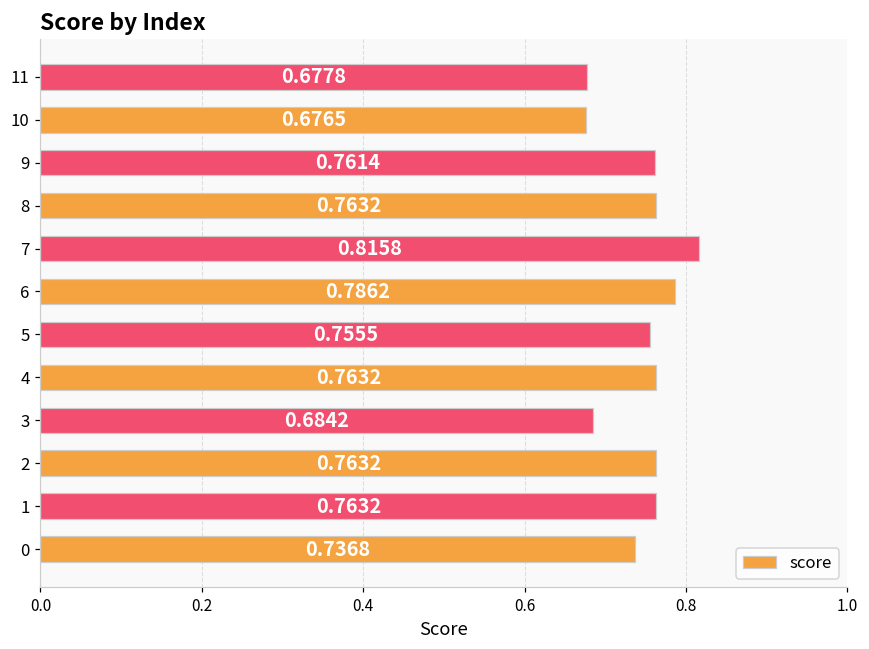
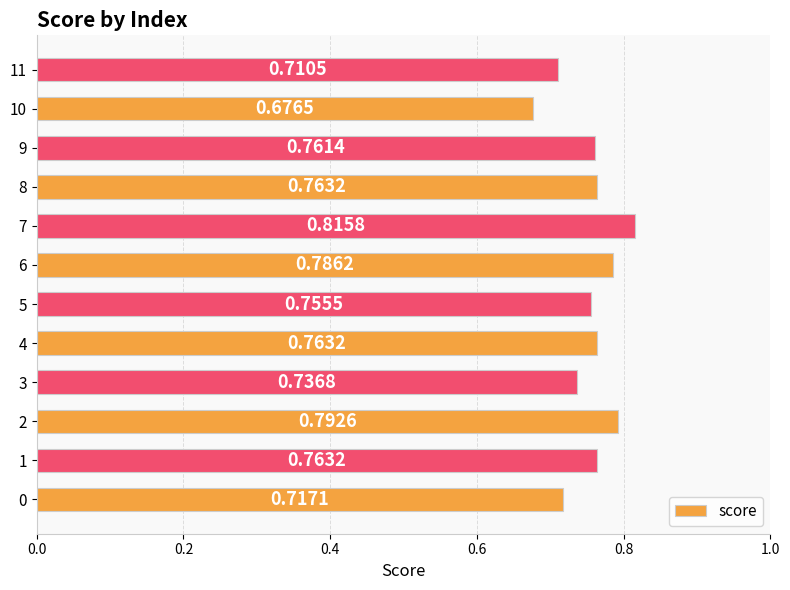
11: 0.6778 -> 0.7105
3: 0.6842 -> 0.7368
2: 0.7632 -> 0.7926
0: 0.7368 -> 0.7171
